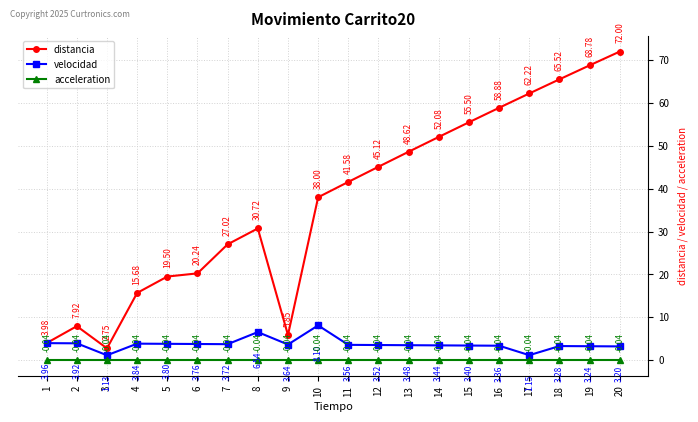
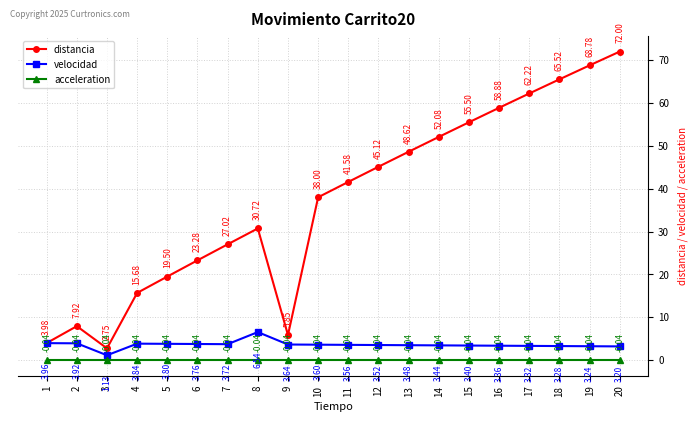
distancia, 6: 20.24 -> 23.28
velocidad, 10: 8.10 -> 3.60
velocidad, 17: 1.15 -> 3.32
